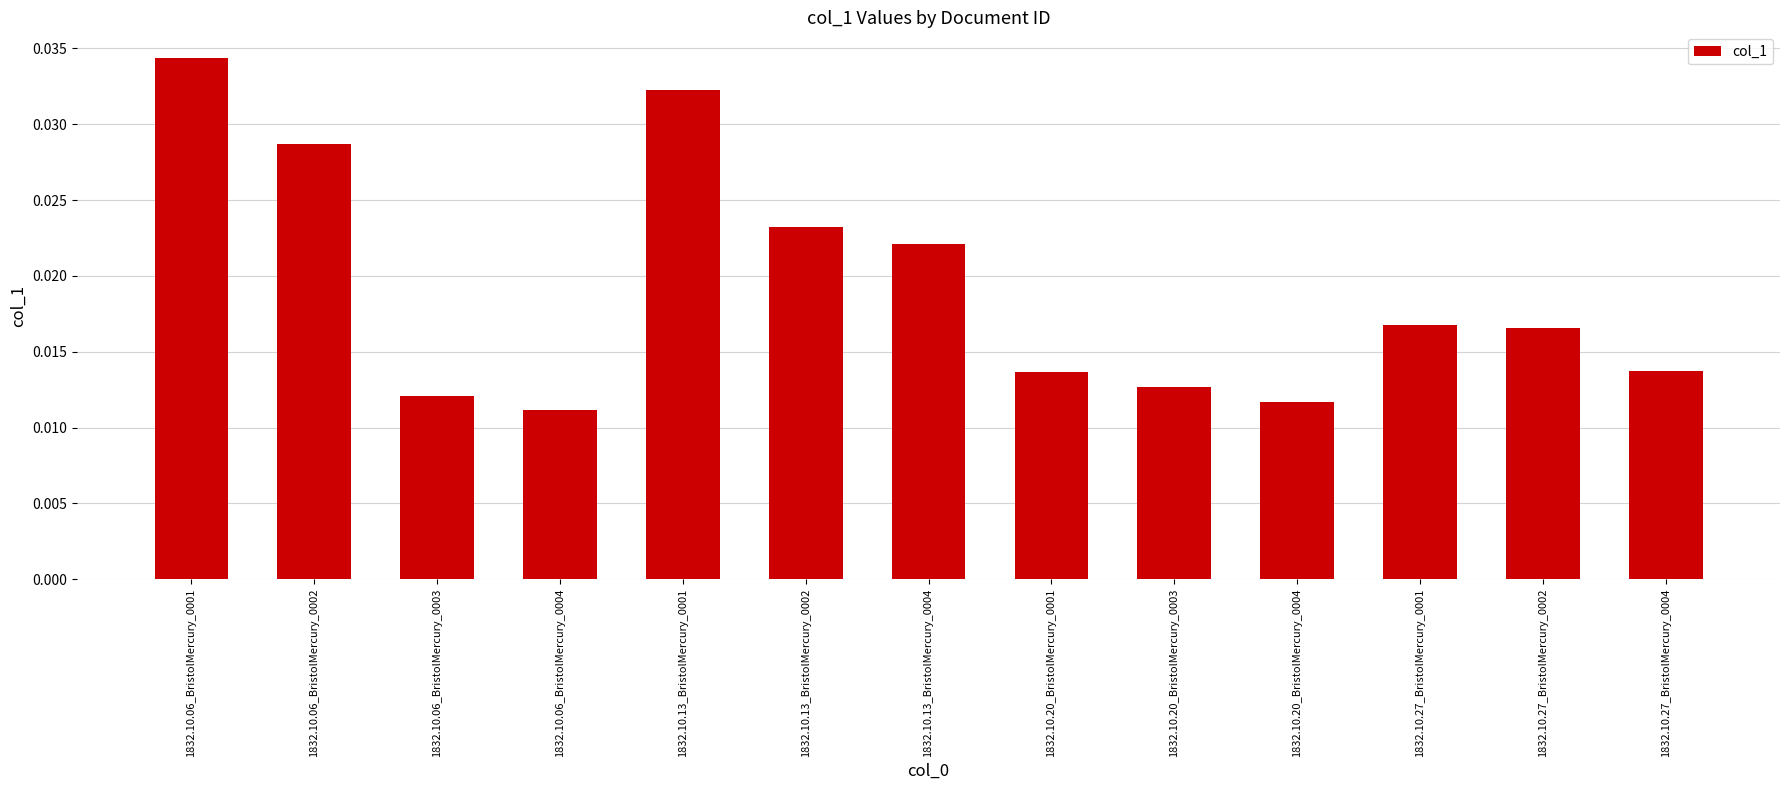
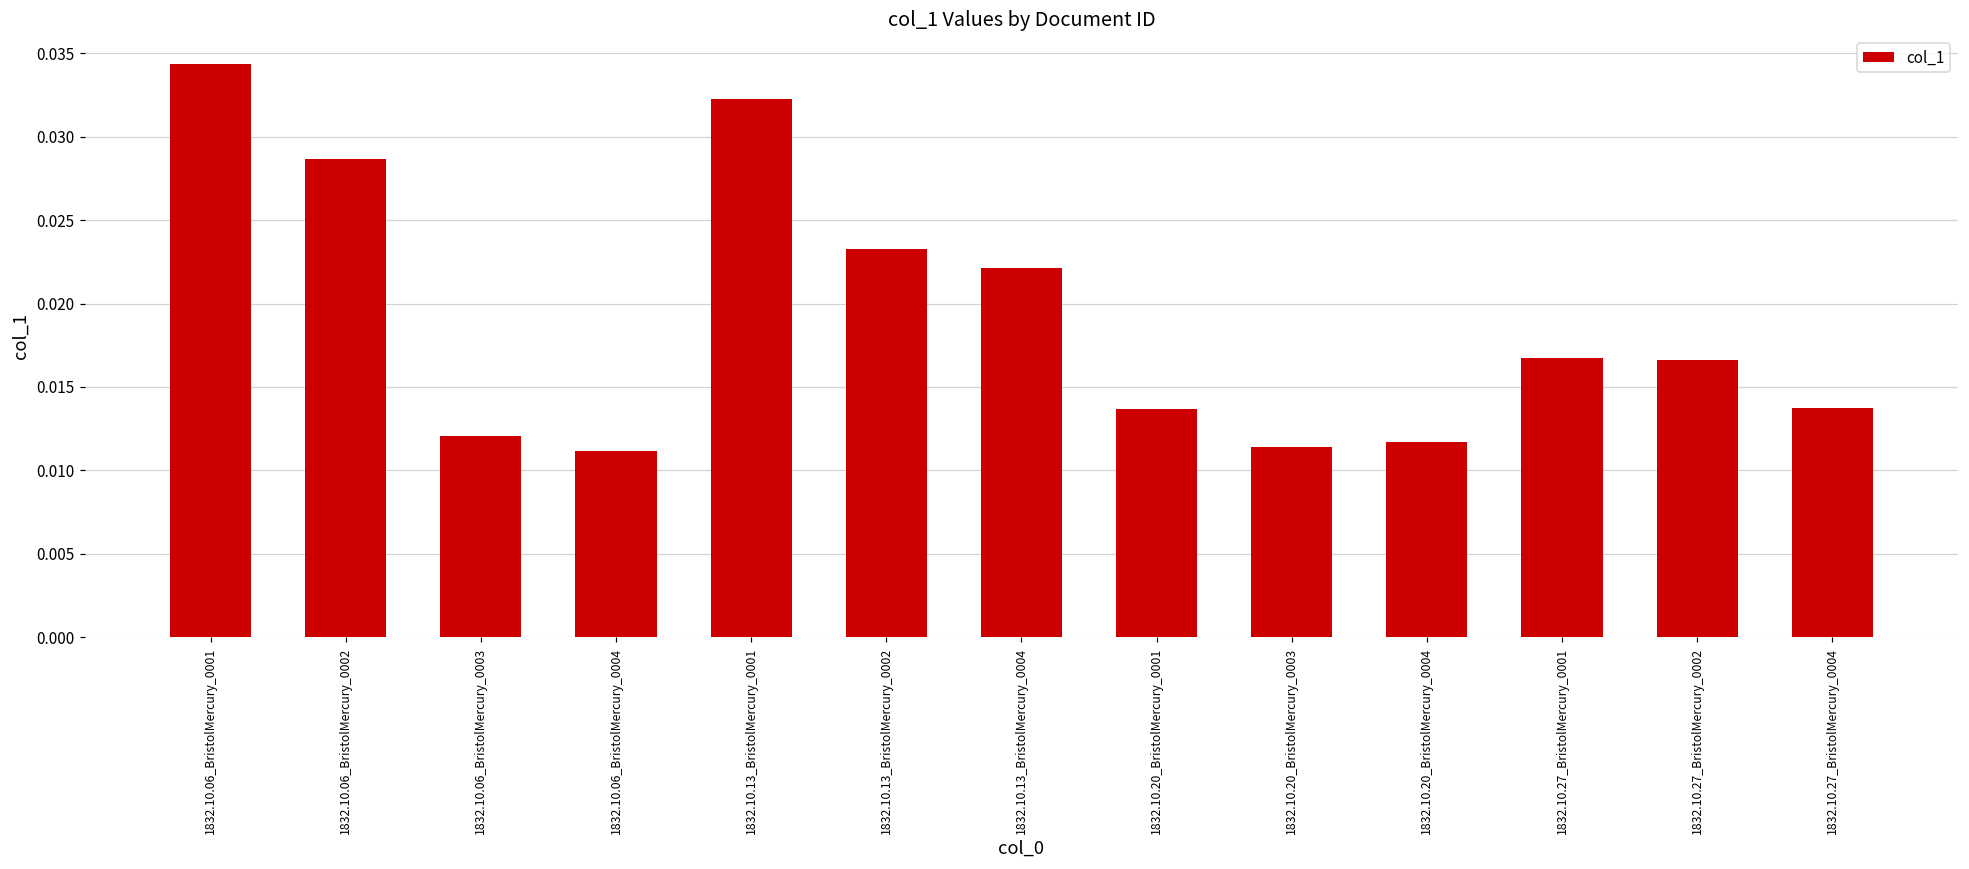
1832.10.20_BristolMercury_0003: 0.0127 -> 0.0114
